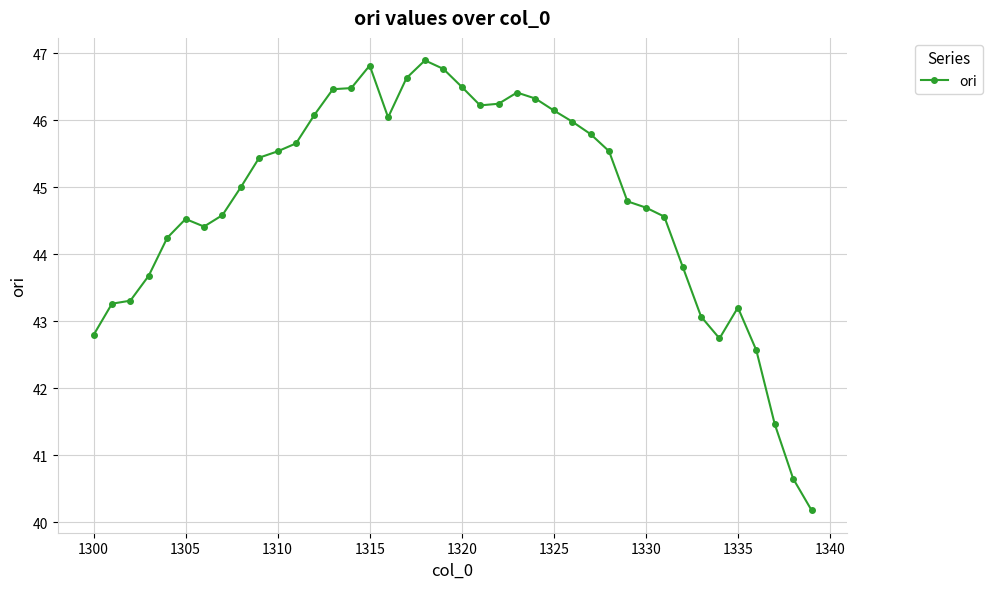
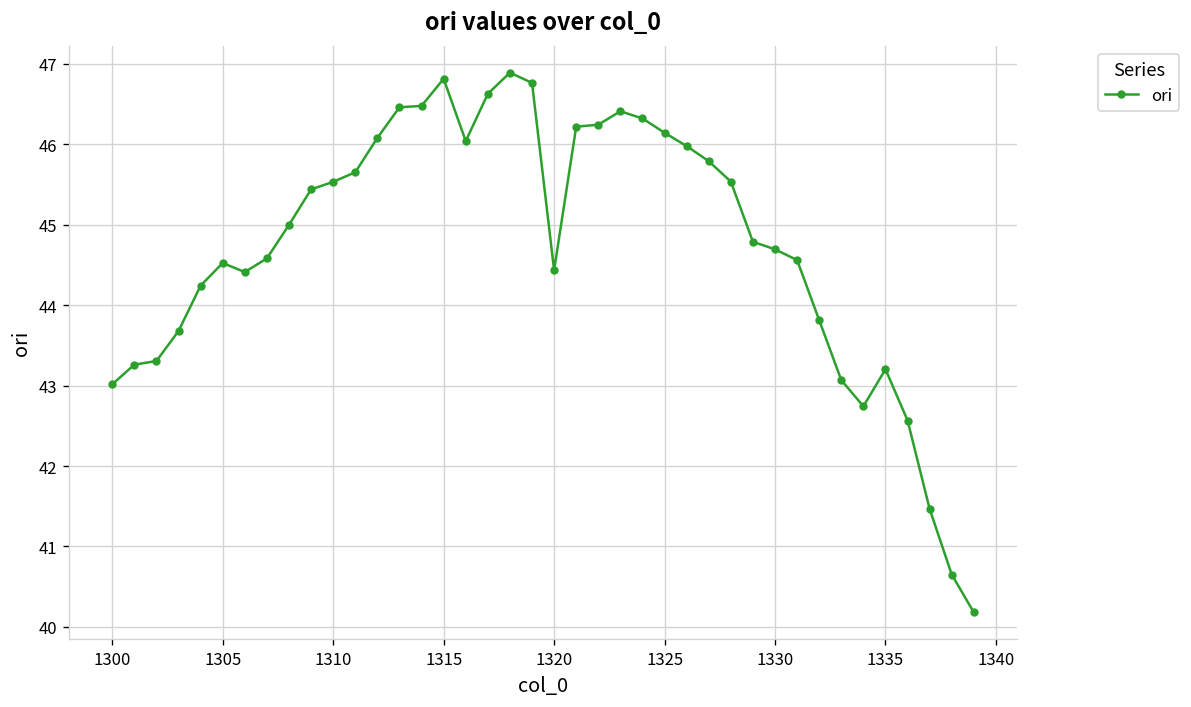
1300: 42.8 -> 43.0
1320: 46.5 -> 44.4
